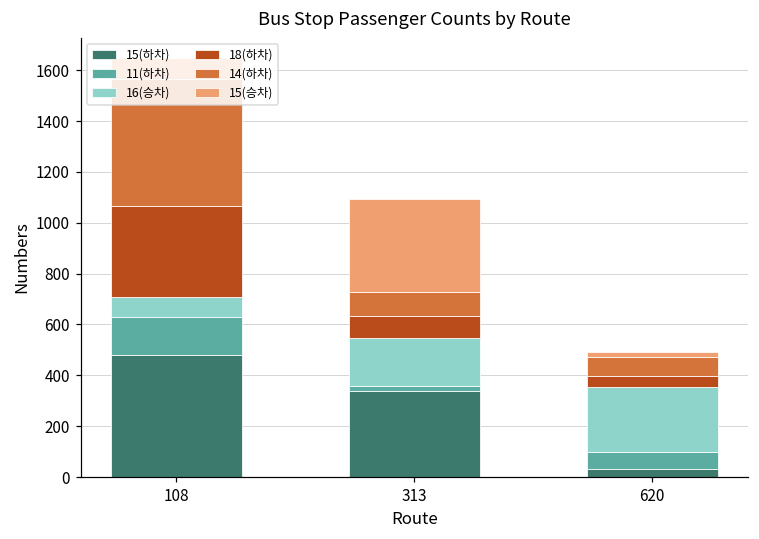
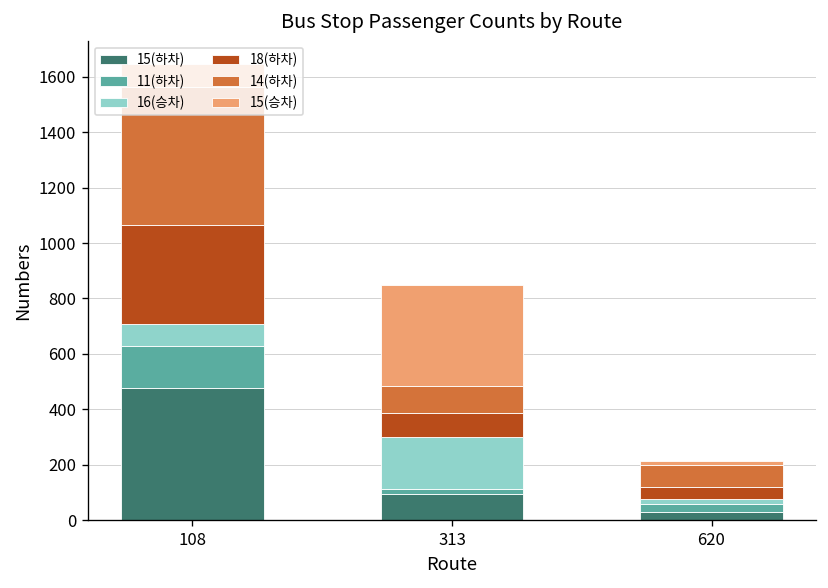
15(하차), 313: 340 -> 100
11(하차), 620: 70 -> 30
16(승차), 620: 260 -> 20
